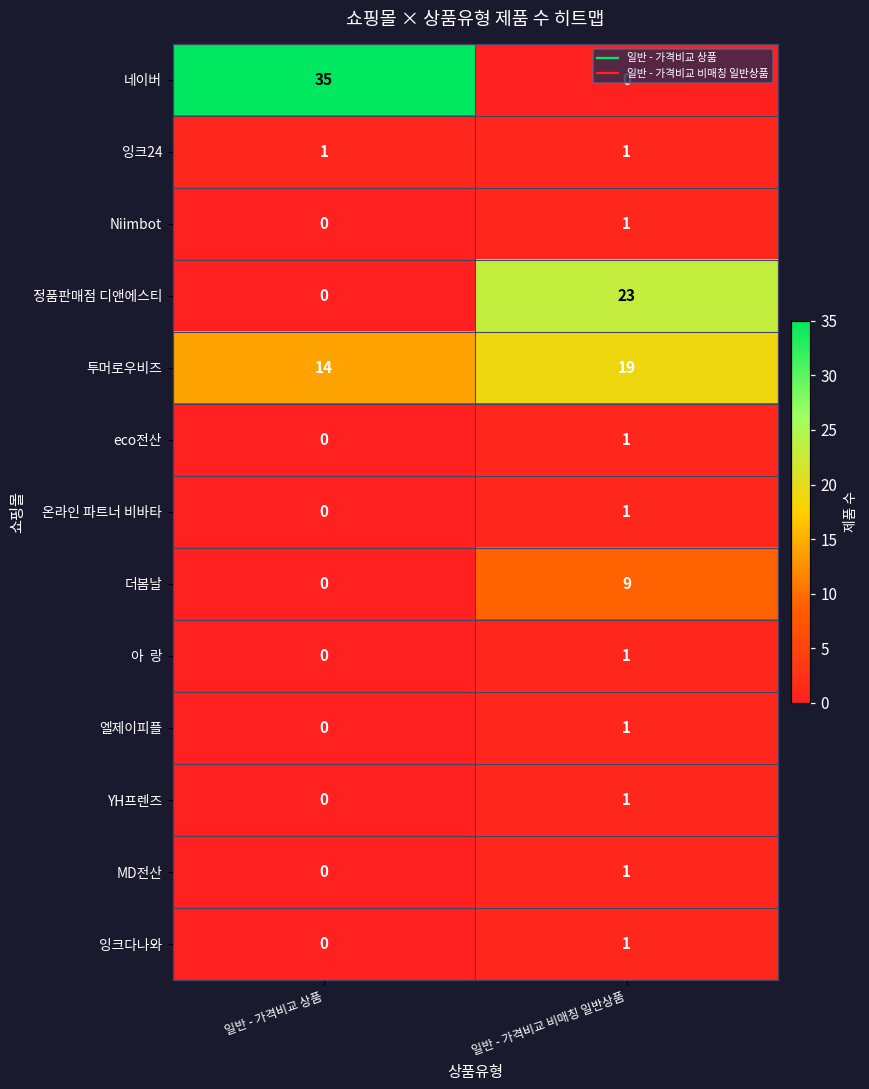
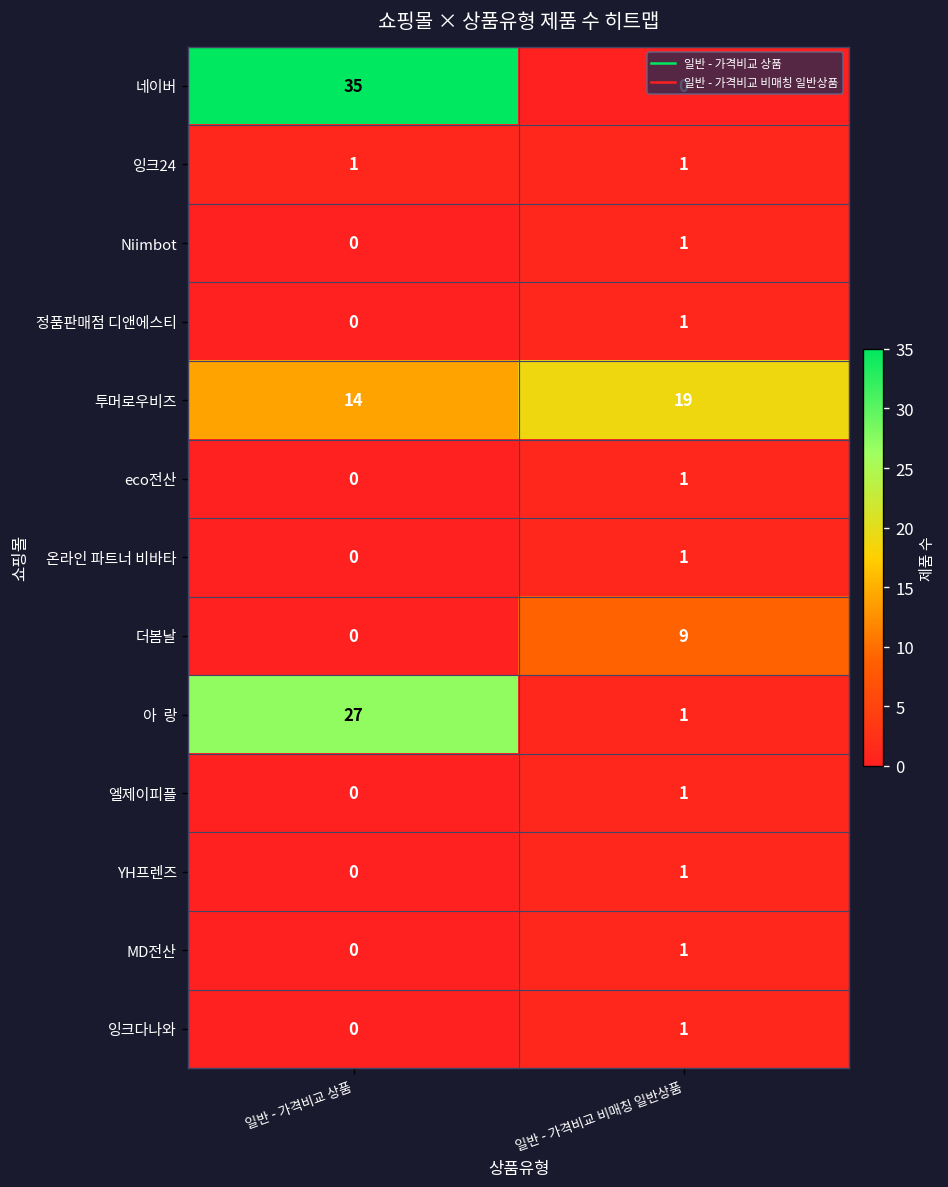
정품판매점 디앤에스티, 일반 - 가격비교 비매칭 일반상품: 23 -> 1
아 랑, 일반 - 가격비교 상품: 0 -> 27
